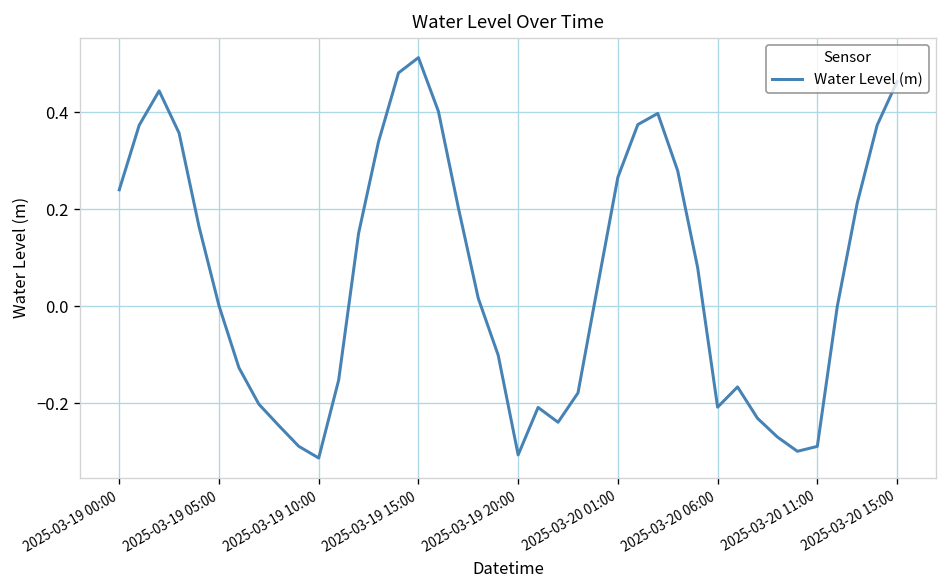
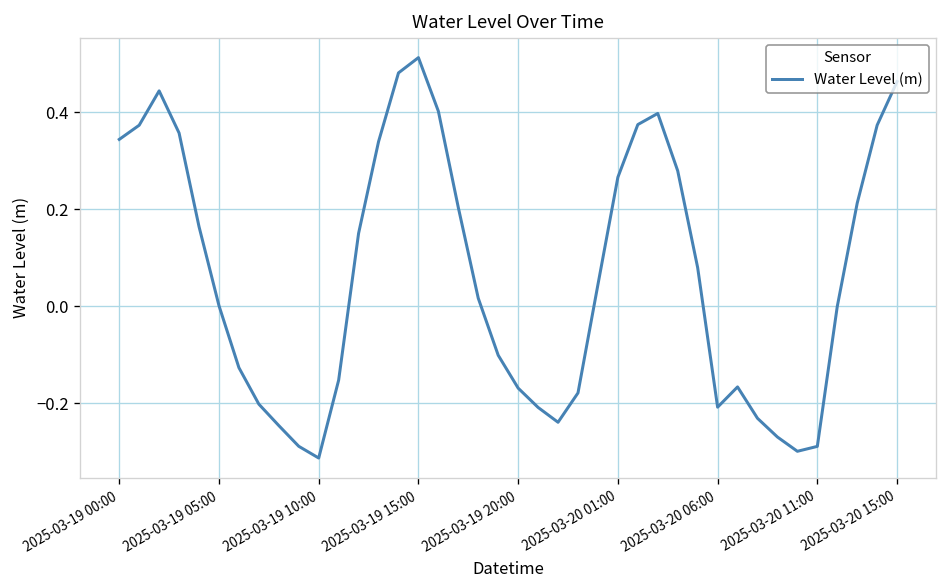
2025-03-19 00:00: 0.24 -> 0.34
2025-03-19 20:00: -0.31 -> -0.17
